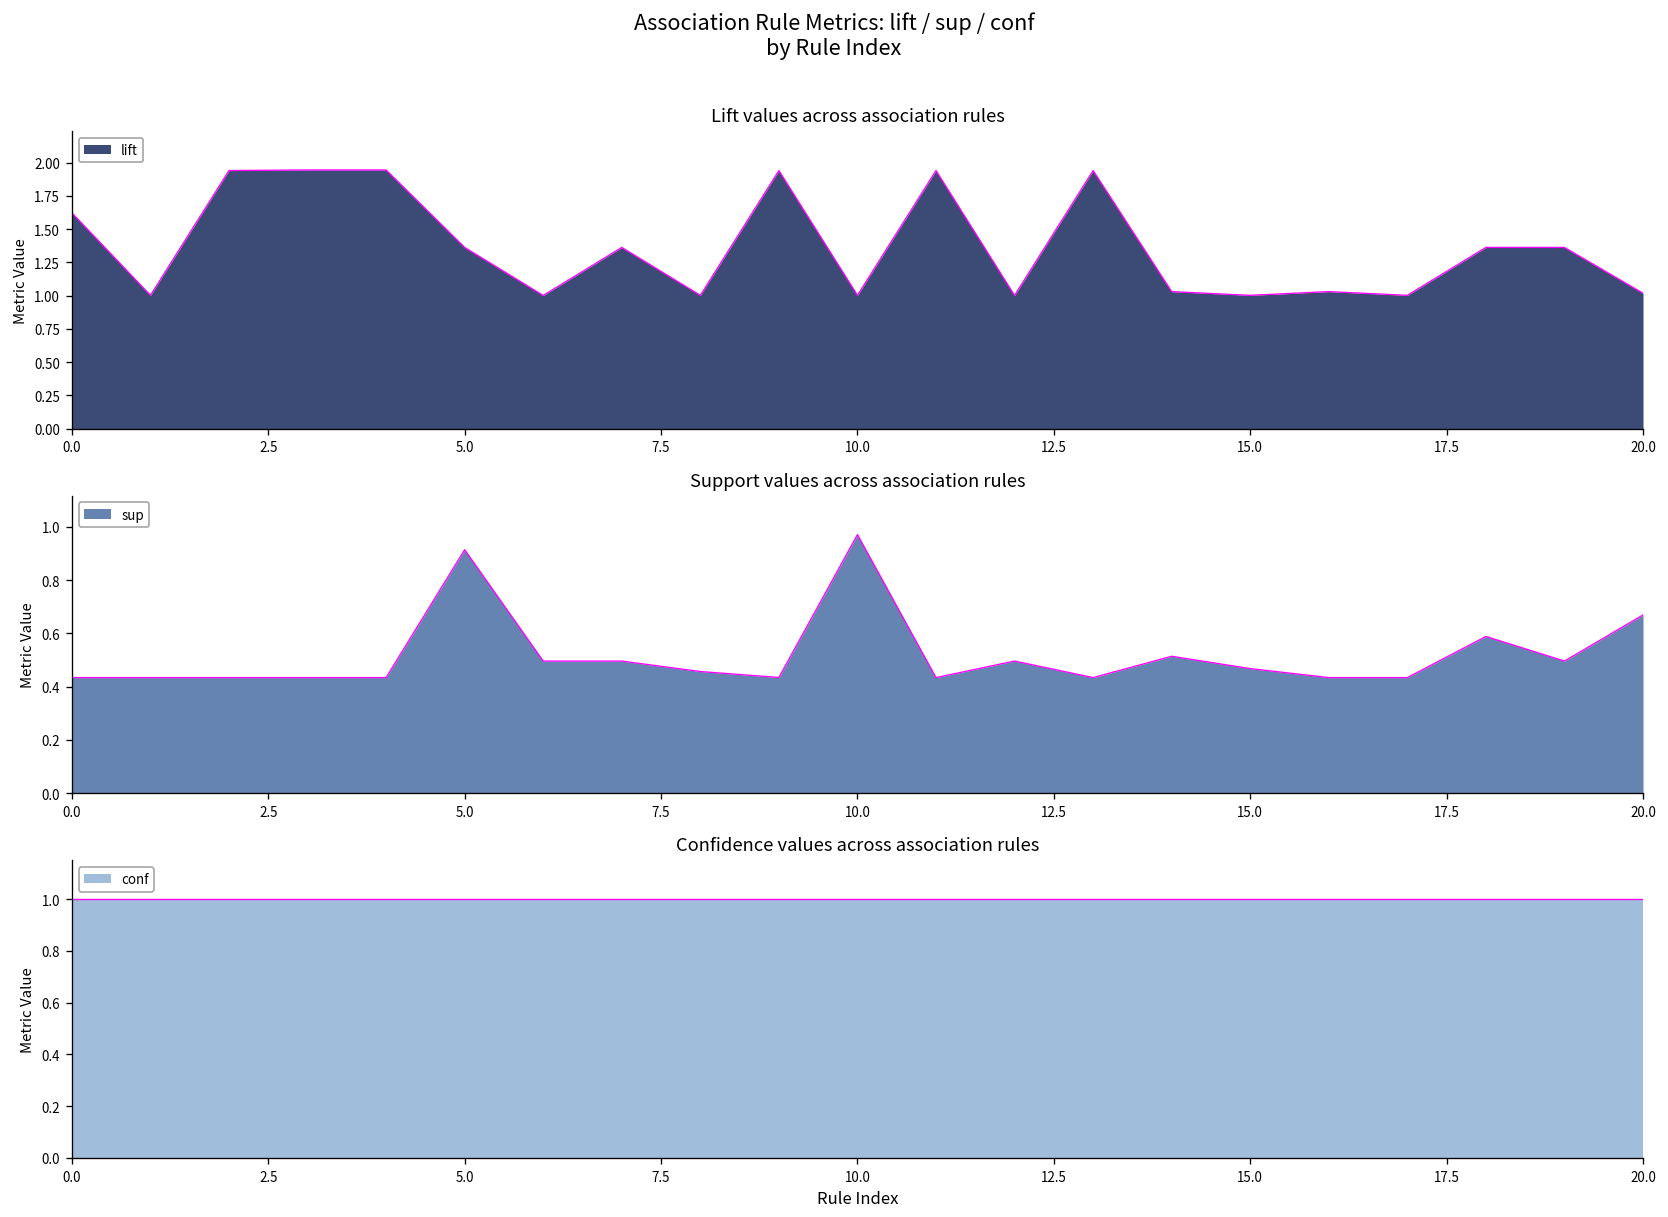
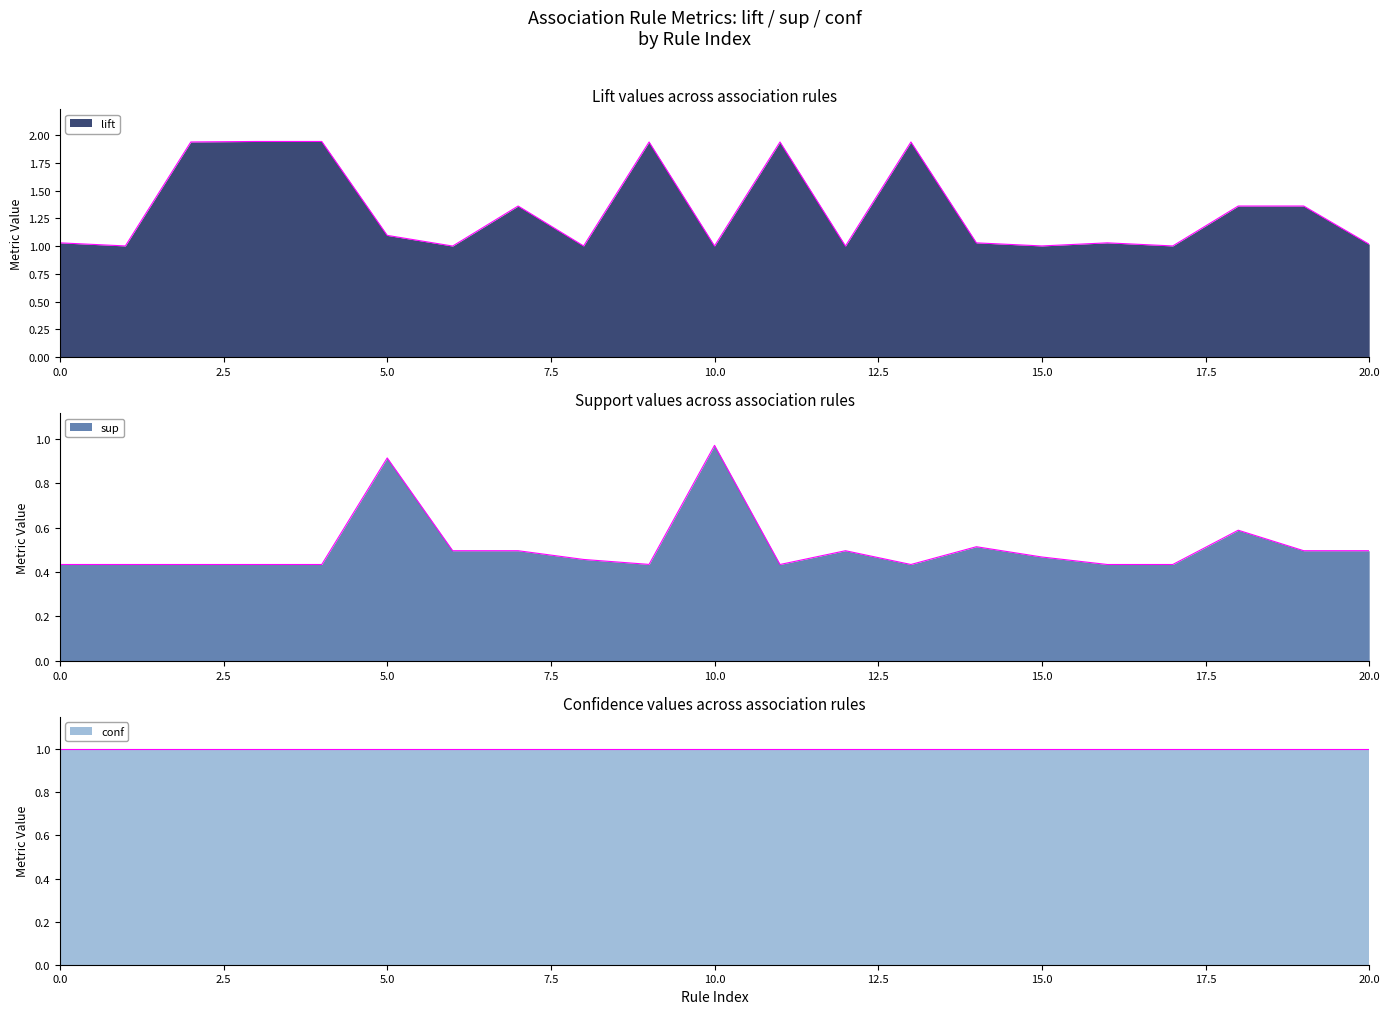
Lift values across association rules, 0.0: 1.62 -> 1.03
Lift values across association rules, 5.0: 1.36 -> 1.10
Support values across association rules, 20.0: 0.67 -> 0.50
